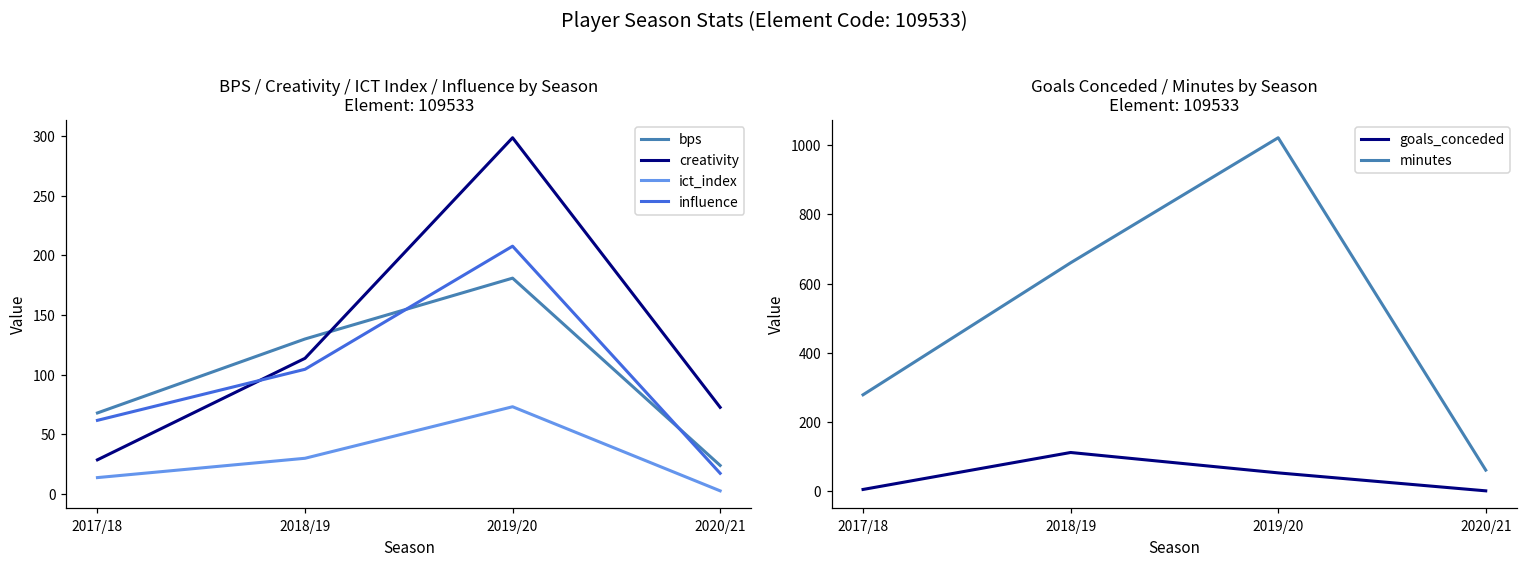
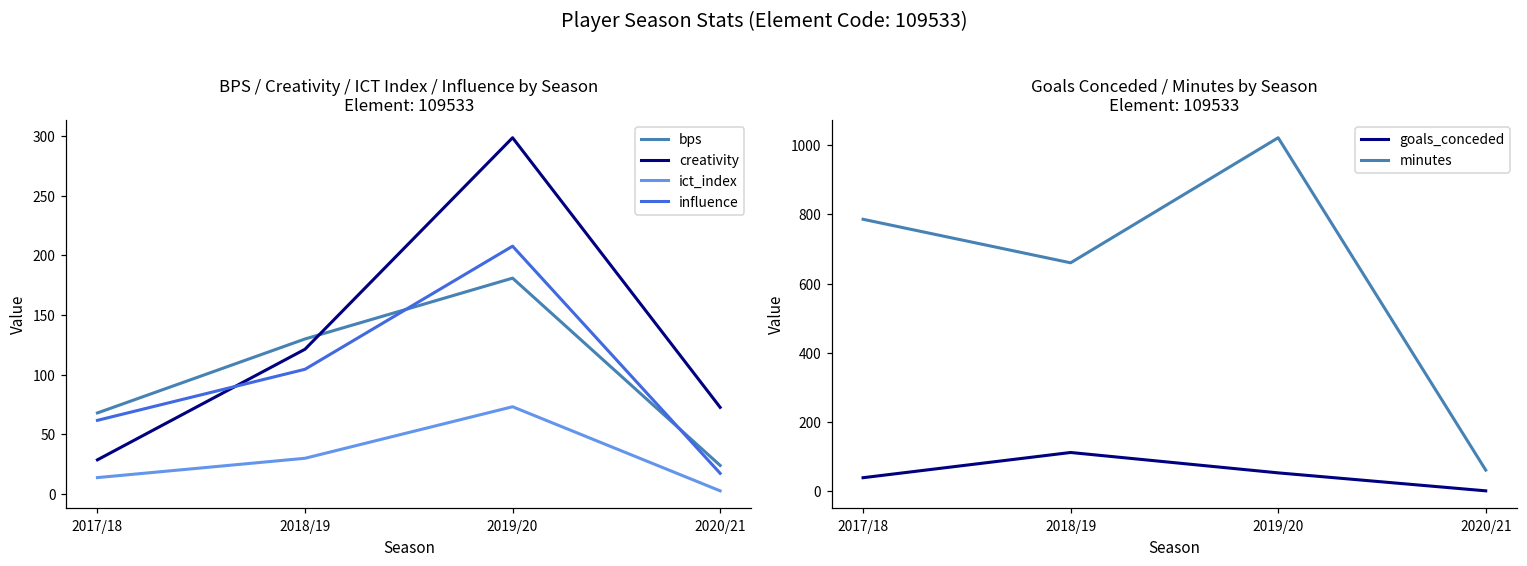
BPS / Creativity / ICT Index / Influence by Season Element: 109533, creativity, 2018/19: 114 -> 121
Goals Conceded / Minutes by Season Element: 109533, goals_conceded, 2017/18: 0 -> 40
Goals Conceded / Minutes by Season Element: 109533, minutes, 2017/18: 280 -> 790
